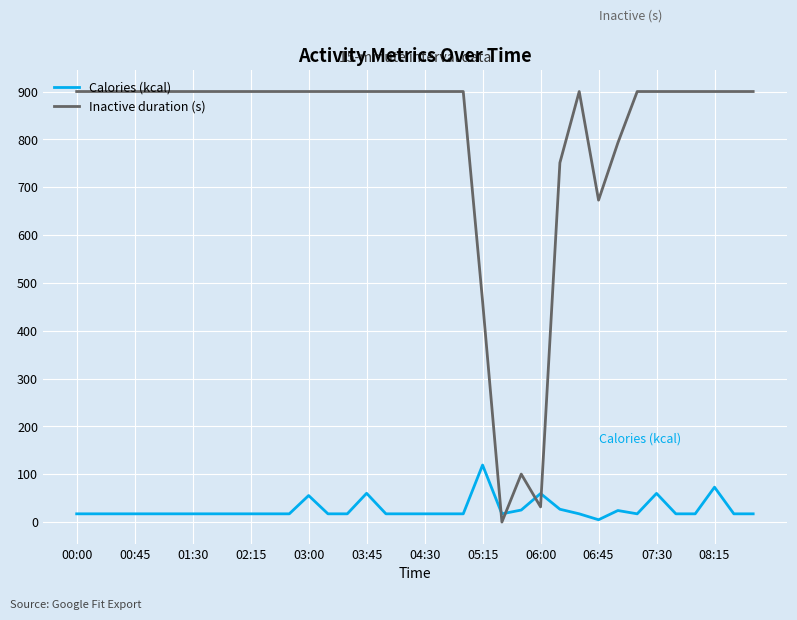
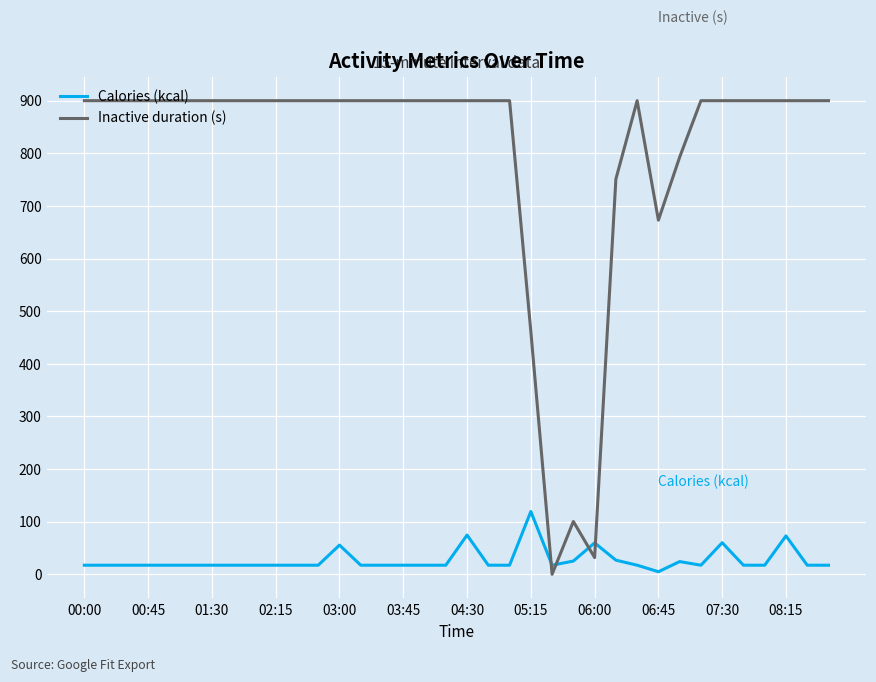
Calories (kcal), 03:45: 60 -> 20
Calories (kcal), 04:30: 20 -> 70
